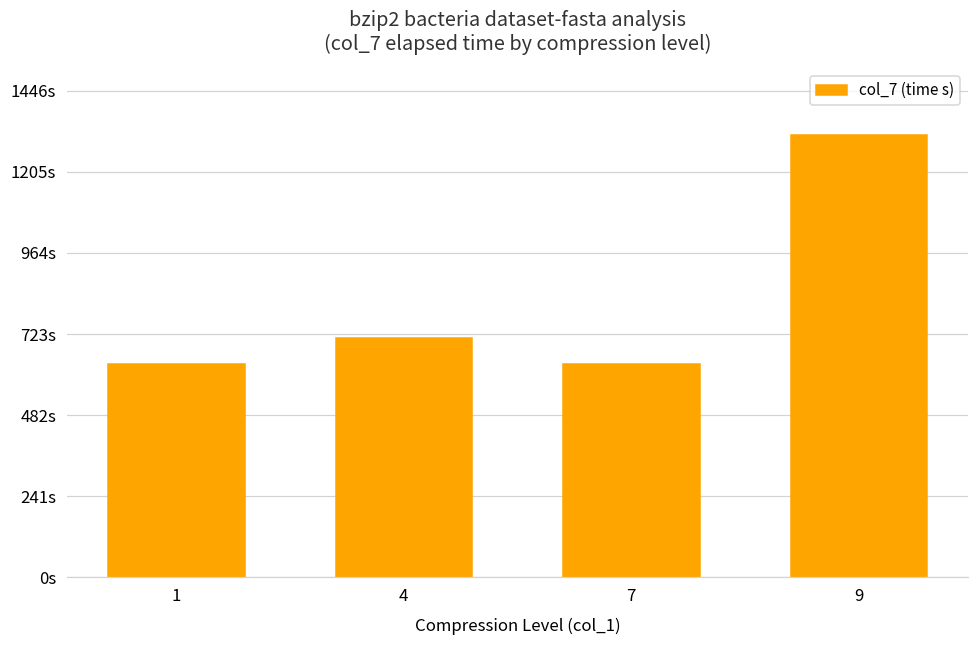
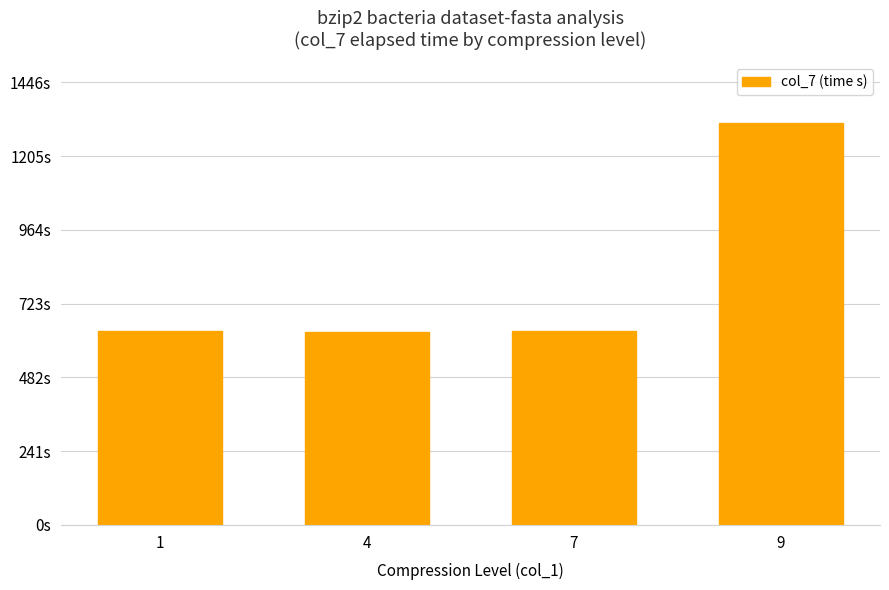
4: 710s -> 630s
